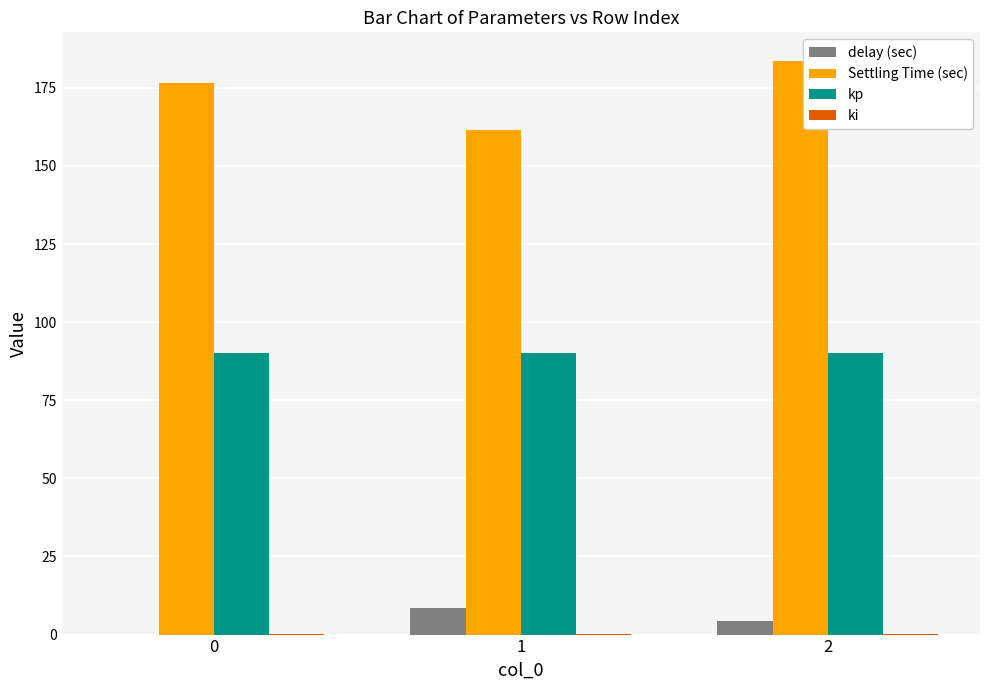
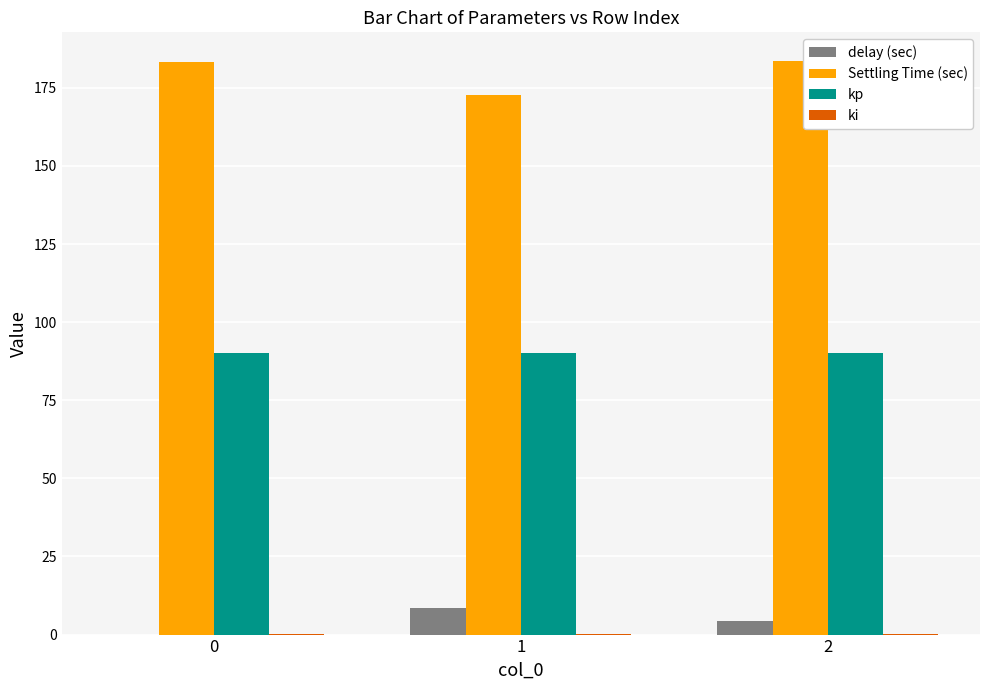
Settling Time (sec), 0: 177 -> 183
Settling Time (sec), 1: 161 -> 173
